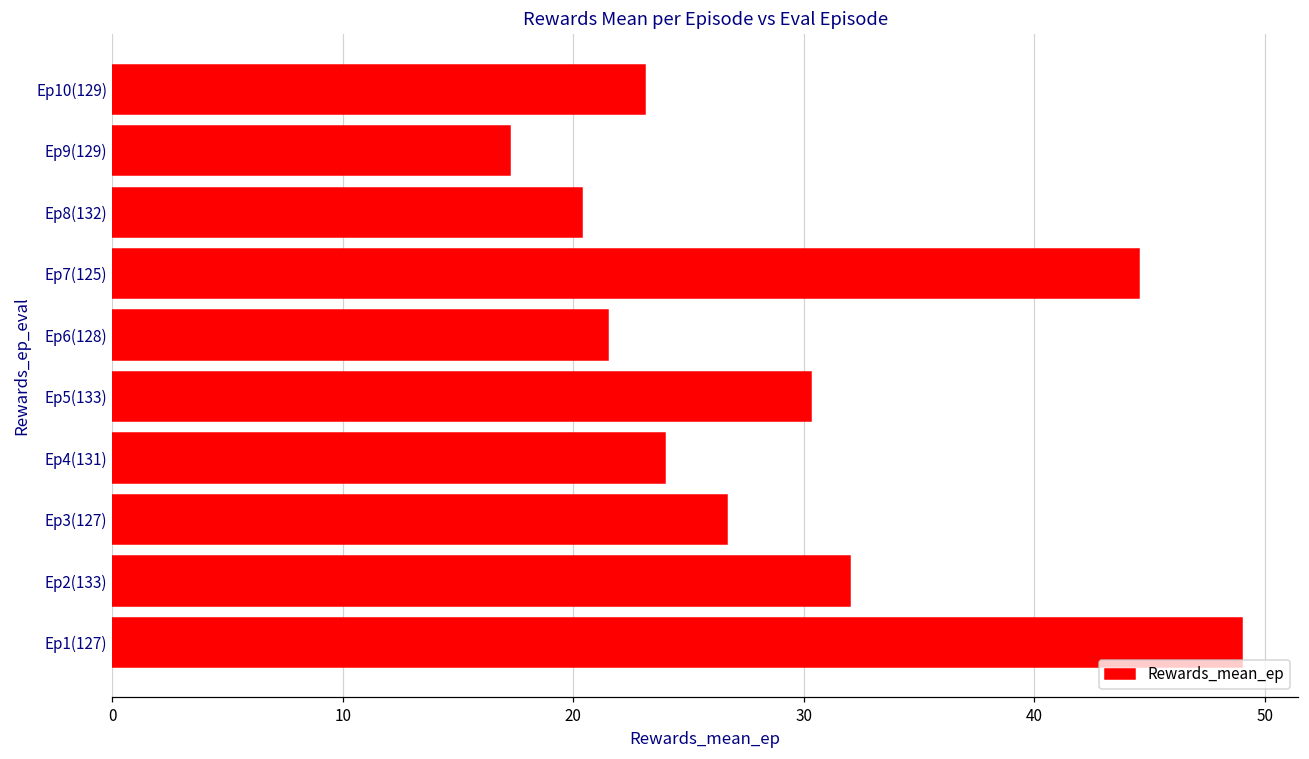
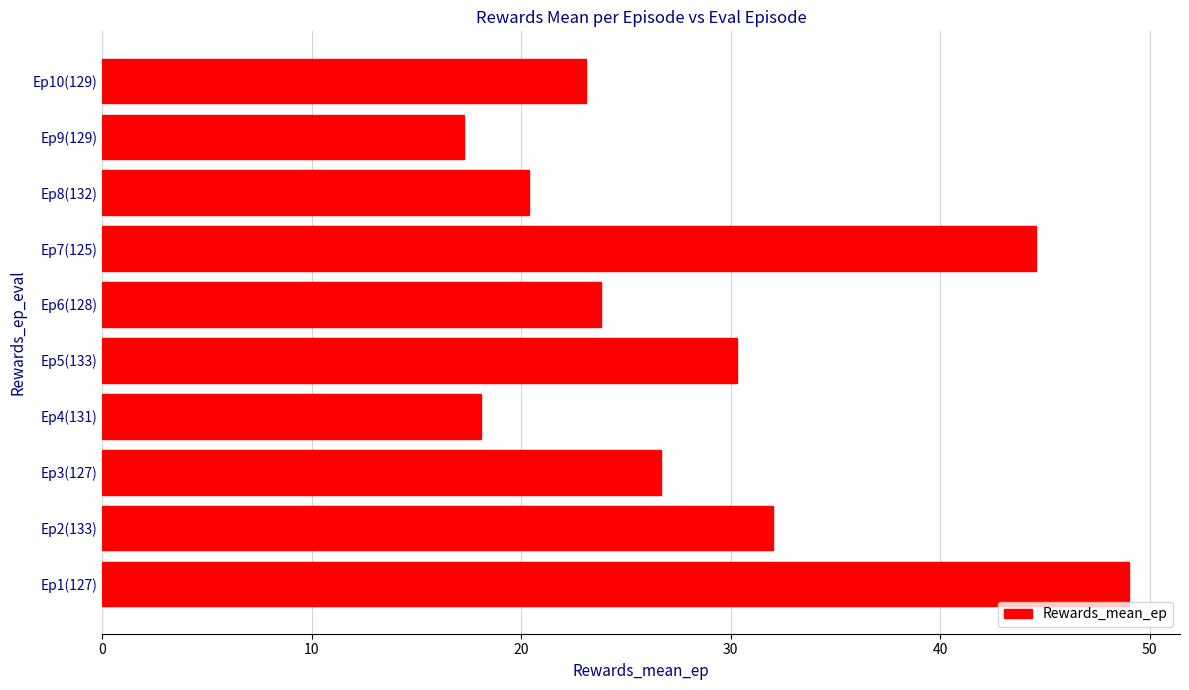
Ep6(128): 21.5 -> 23.8
Ep4(131): 24.0 -> 18.1
